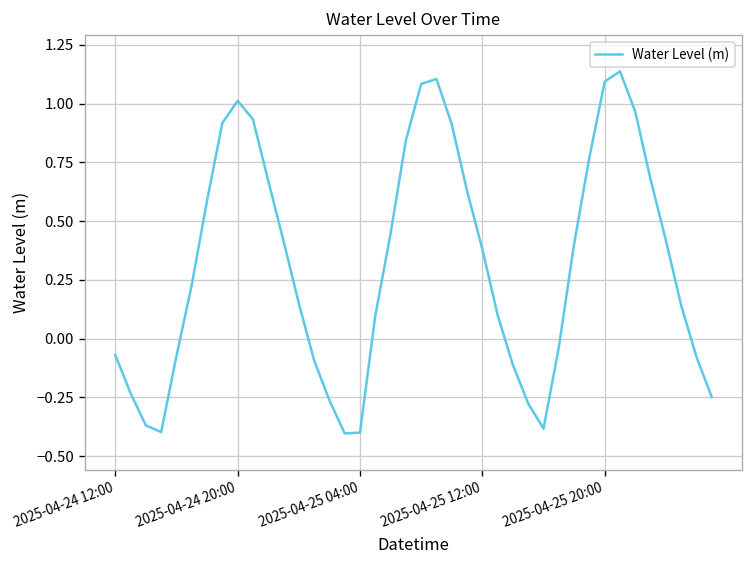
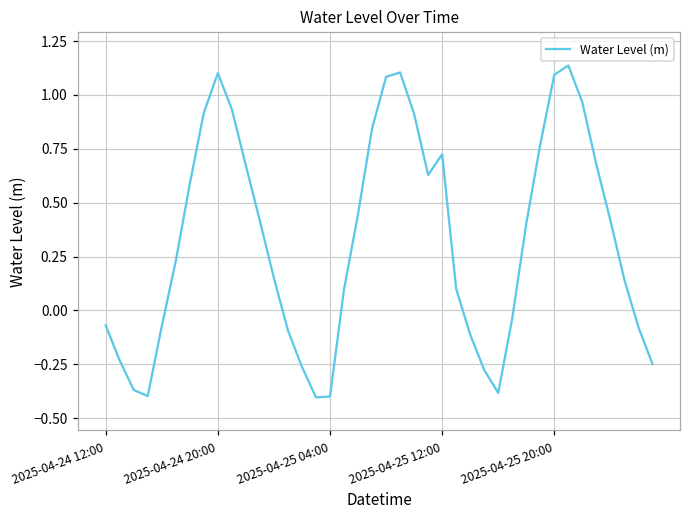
2025-04-24 20:00: 1.01 -> 1.10
2025-04-25 12:00: 0.38 -> 0.72
